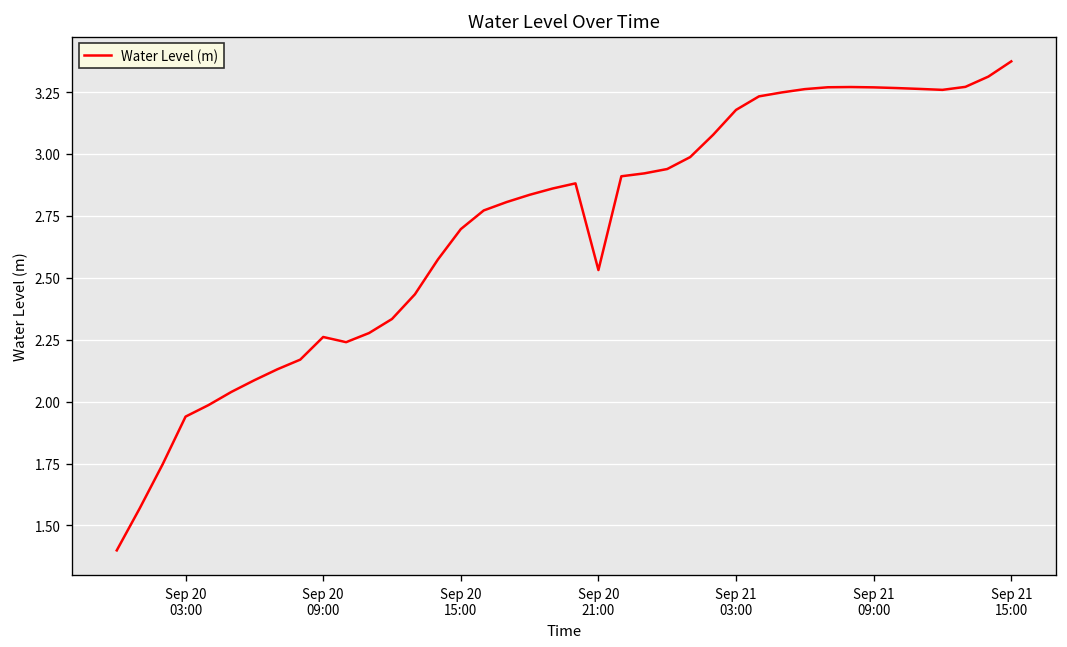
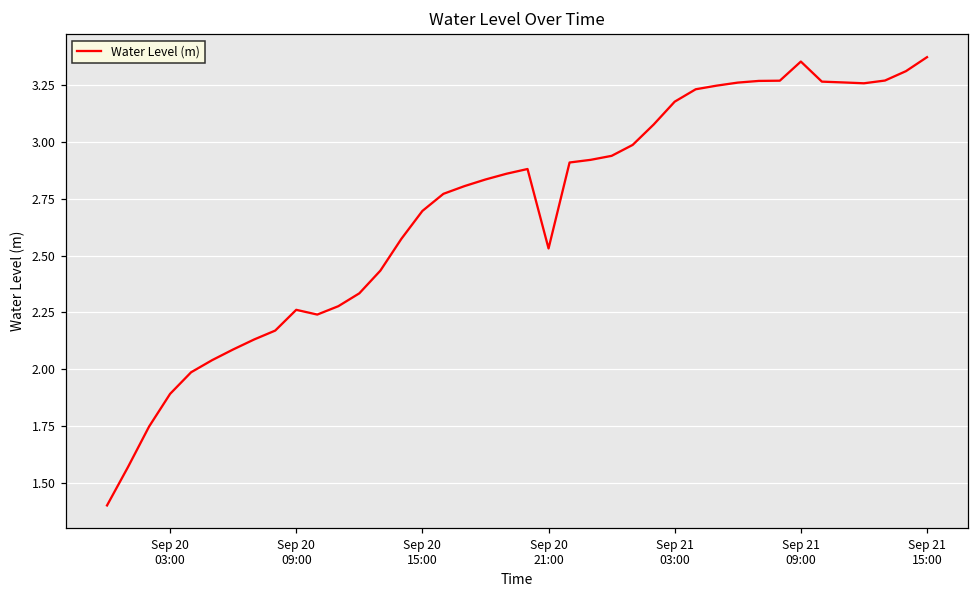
Sep 20 03:00: 1.94 -> 1.89
Sep 21 09:00: 3.27 -> 3.35
